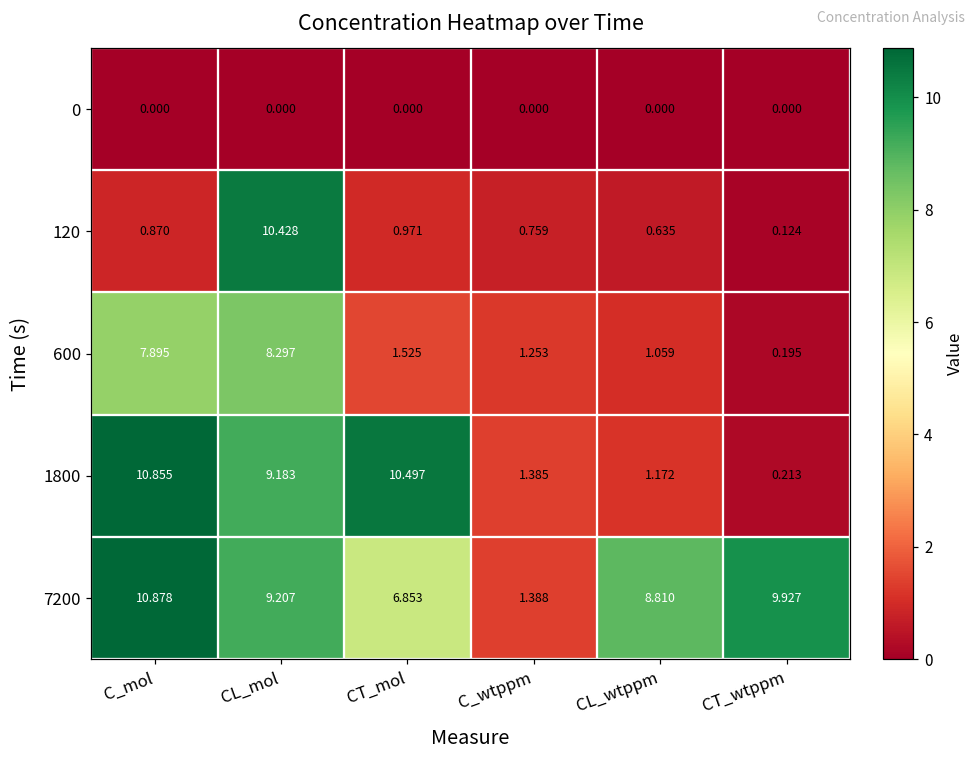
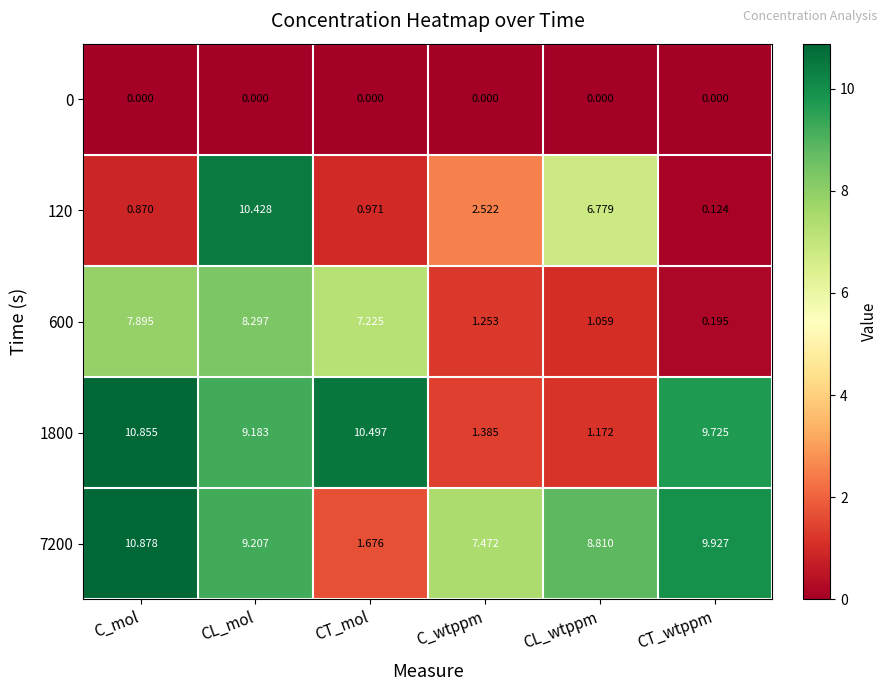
120, C_wtppm: 0.759 -> 2.522
120, CL_wtppm: 0.635 -> 6.779
600, CT_mol: 1.525 -> 7.225
1800, CT_wtppm: 0.213 -> 9.725
7200, CT_mol: 6.853 -> 1.676
7200, C_wtppm: 1.388 -> 7.472
